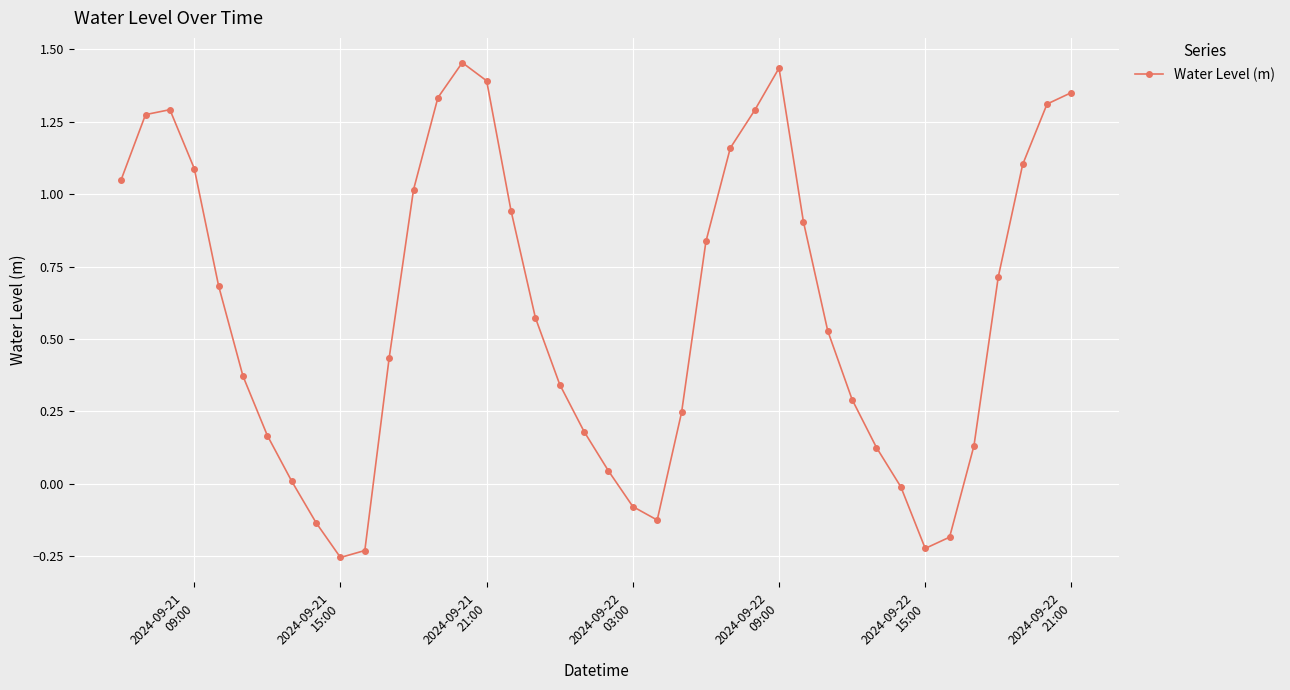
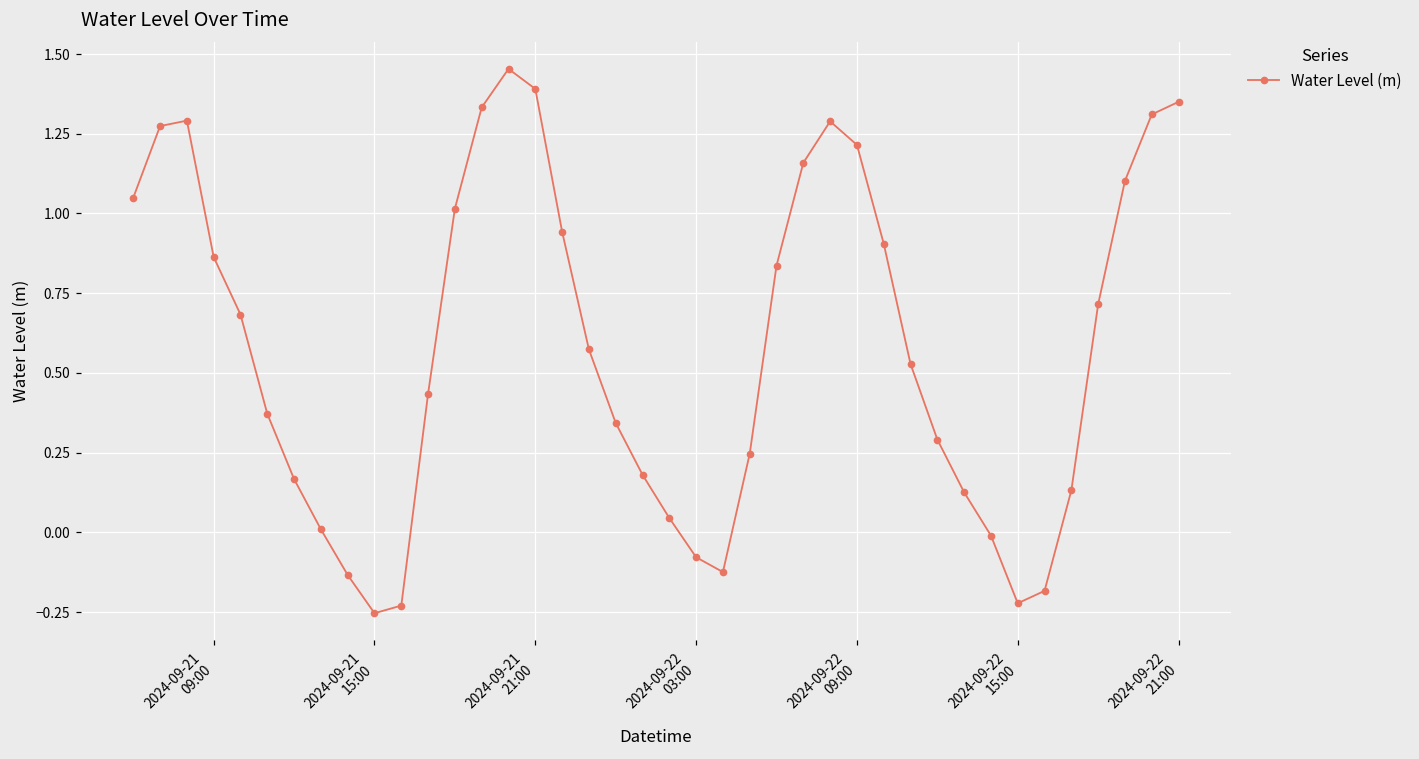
2024-09-21 09:00: 1.09 -> 0.86
2024-09-22 09:00: 1.43 -> 1.22
